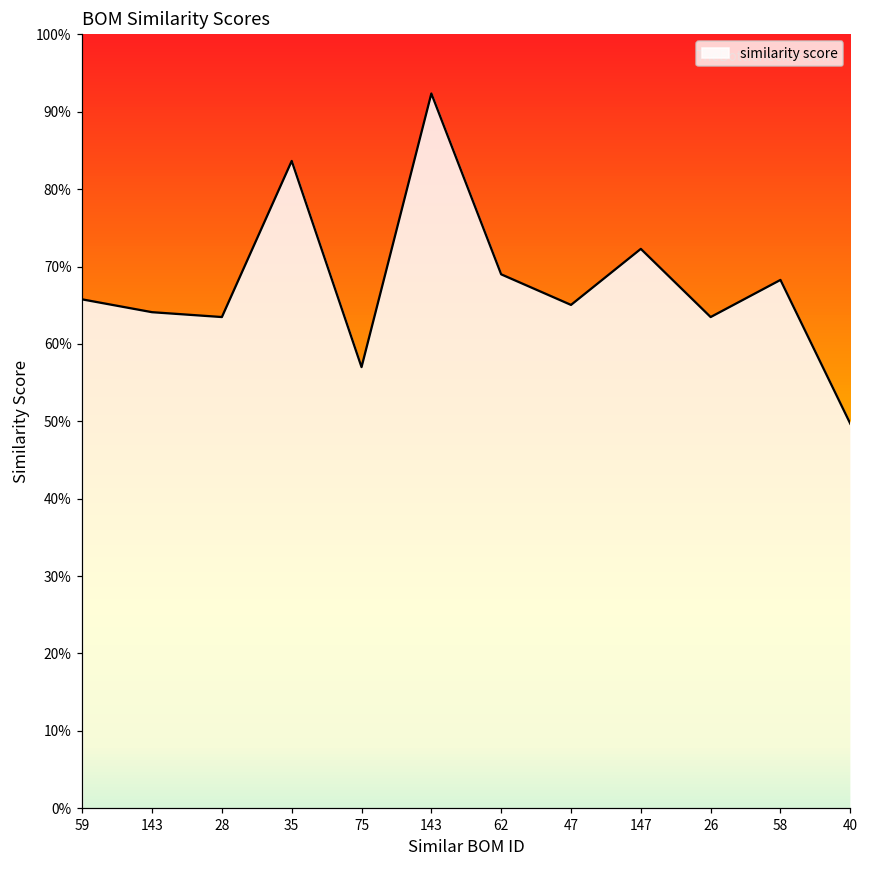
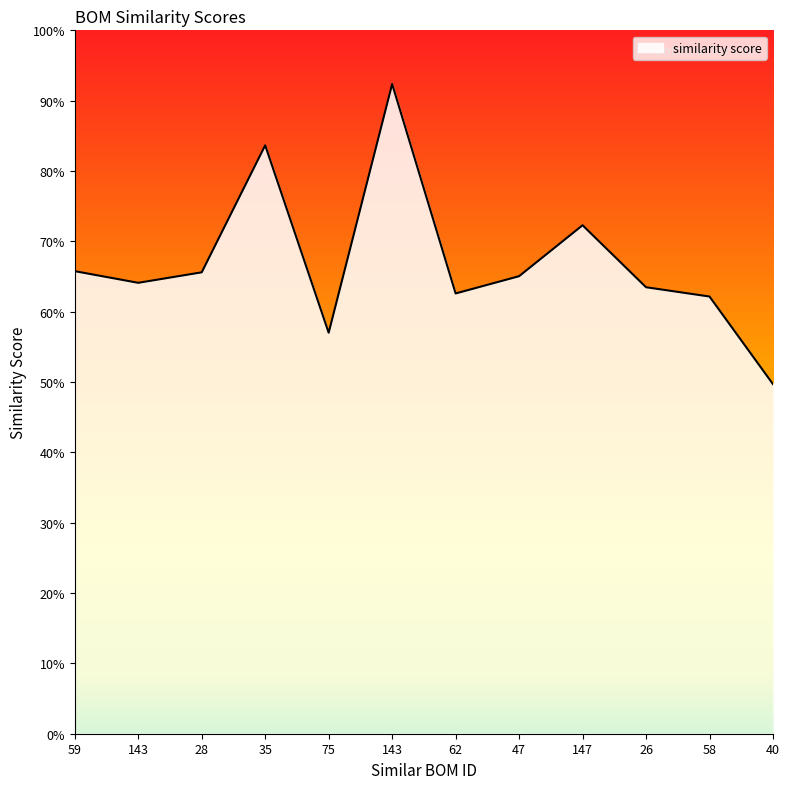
28: 63% -> 66%
62: 69% -> 63%
58: 68% -> 62%
